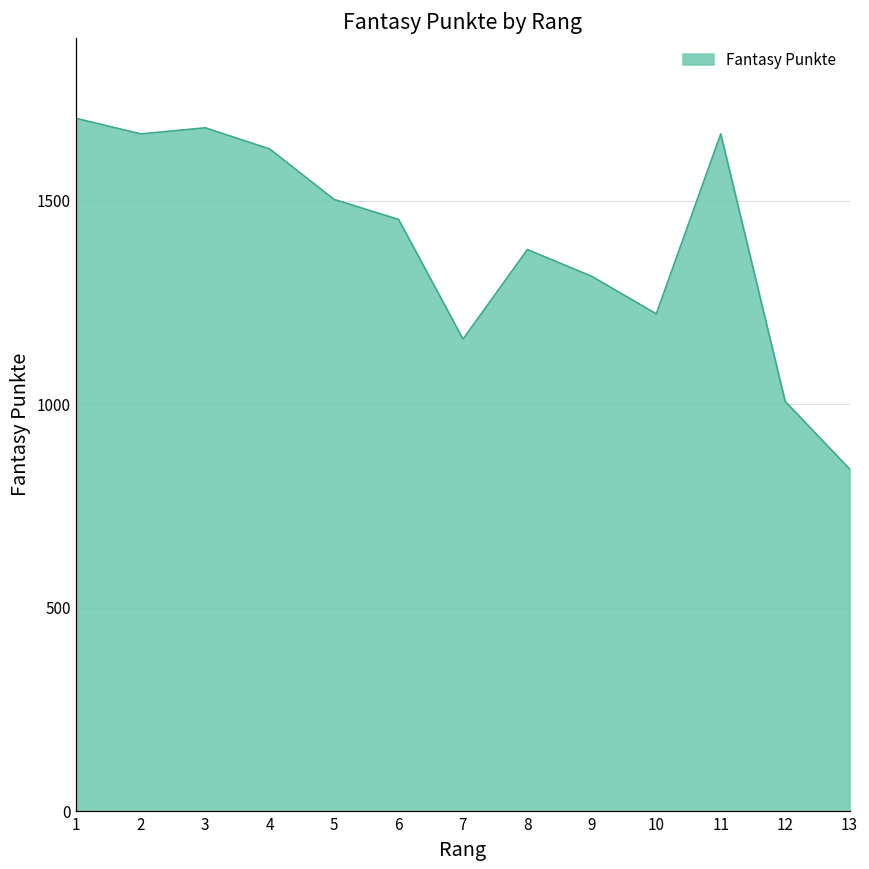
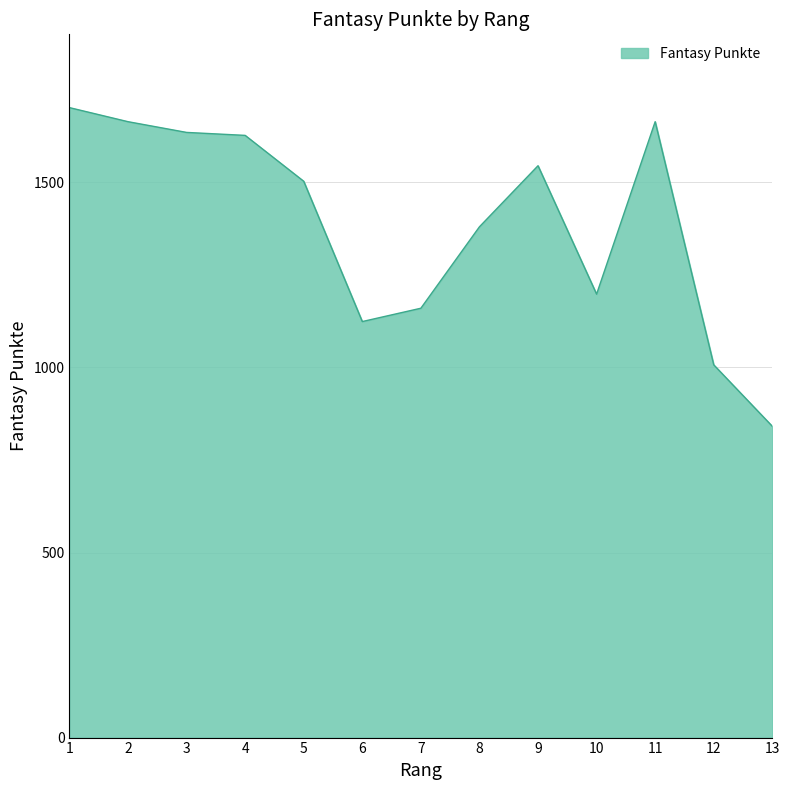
3: 1680 -> 1640
6: 1450 -> 1120
9: 1310 -> 1550
10: 1220 -> 1200
